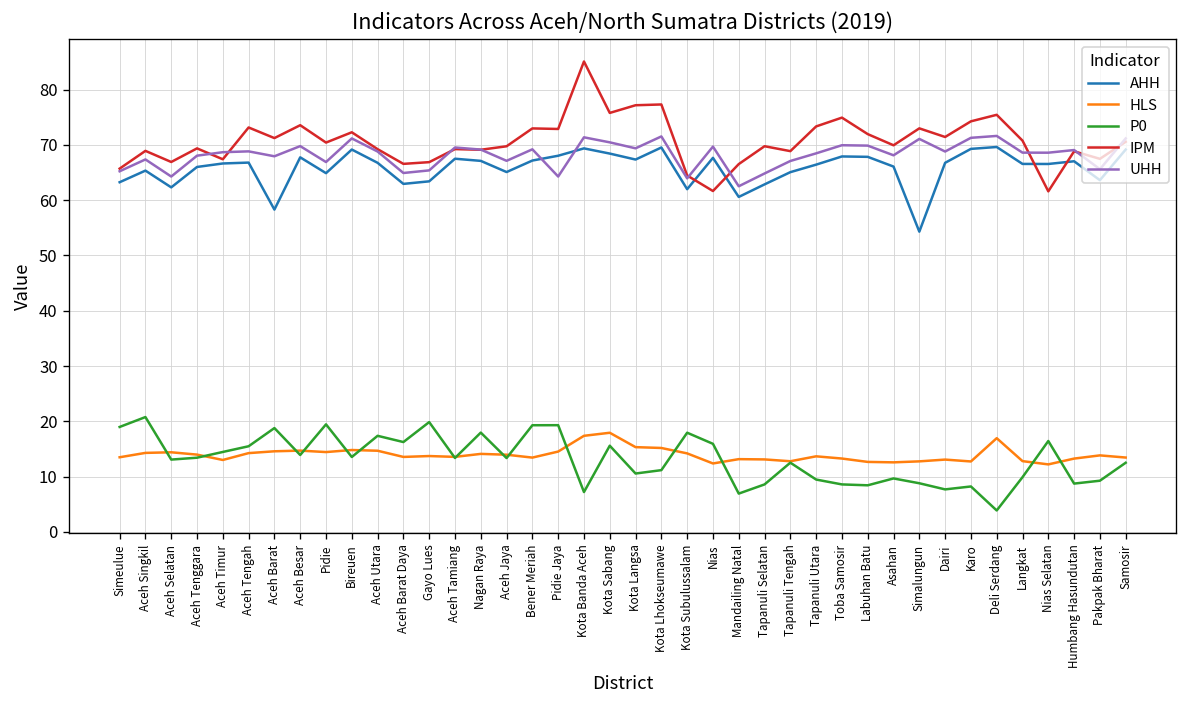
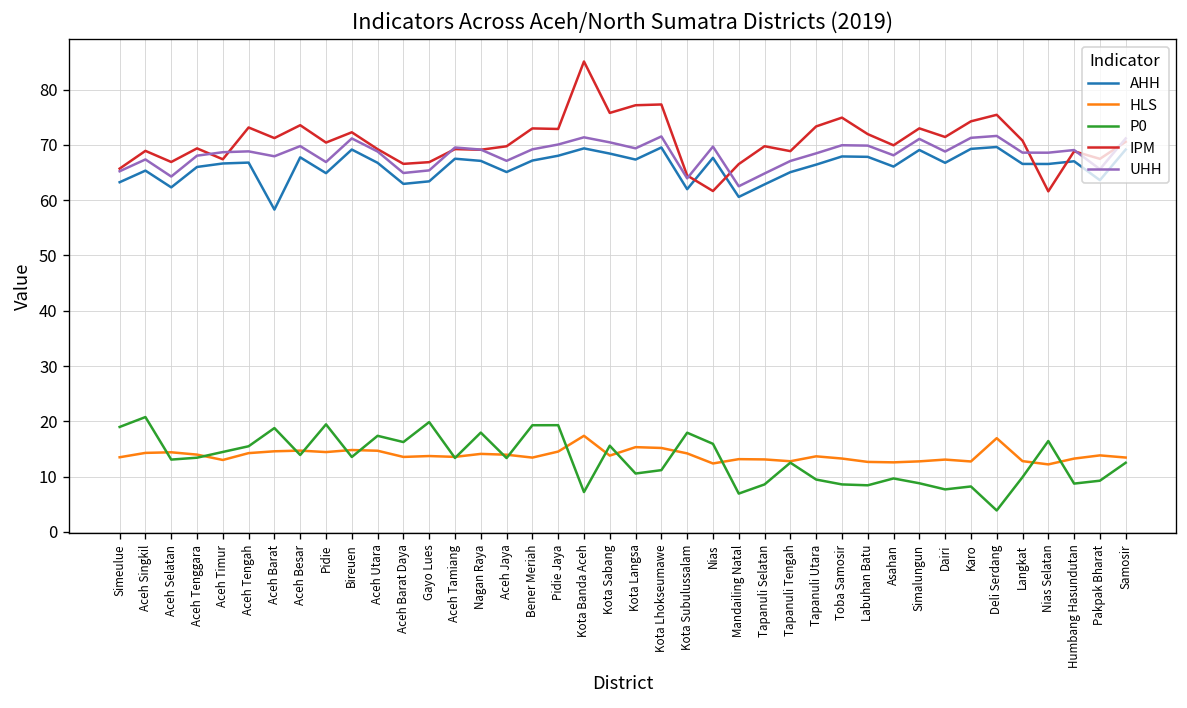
UHH, Pidie Jaya: 64 -> 70
HLS, Kota Sabang: 18 -> 14
AHH, Simalungun: 54 -> 69
